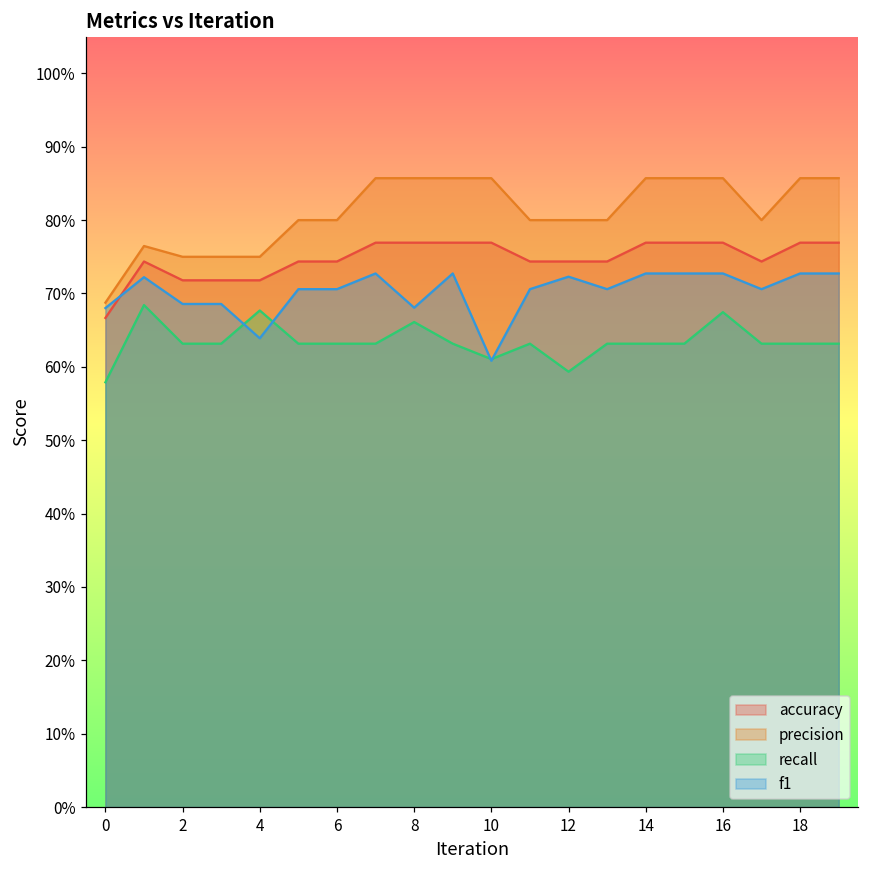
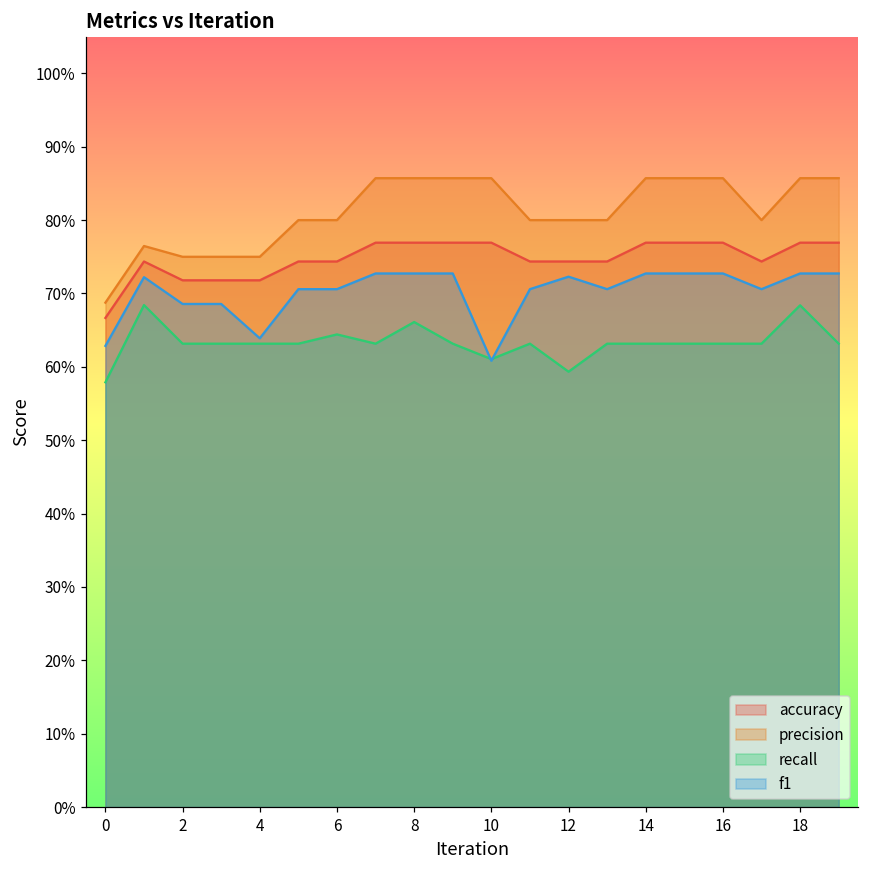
f1, 0: 68% -> 63%
recall, 4: 68% -> 63%
recall, 6: 63% -> 64%
f1, 8: 68% -> 73%
recall, 16: 67% -> 63%
recall, 18: 63% -> 68%
